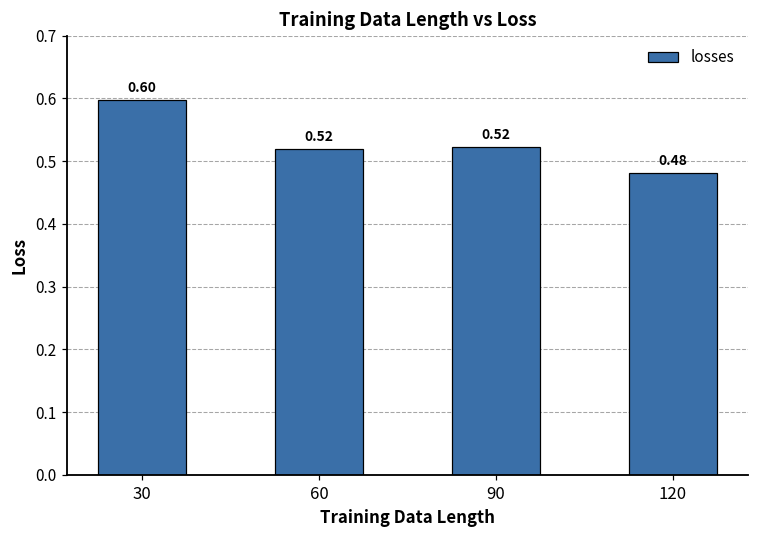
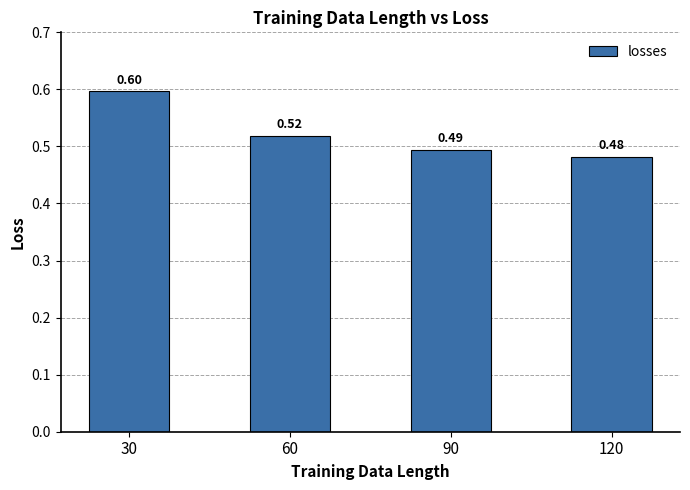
90: 0.52 -> 0.49
